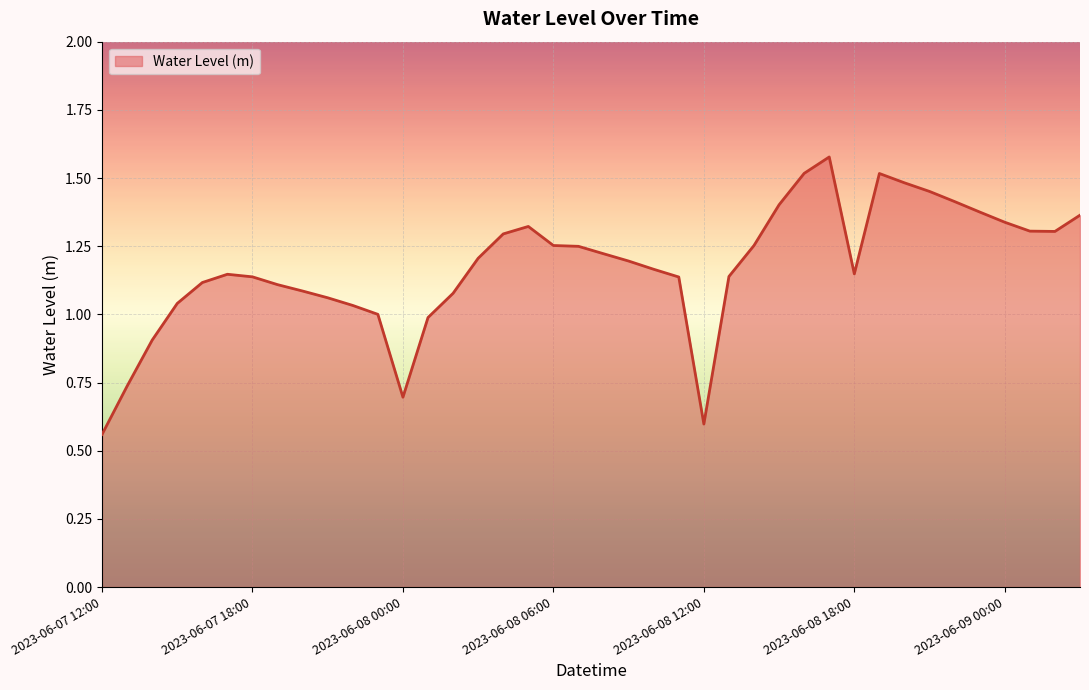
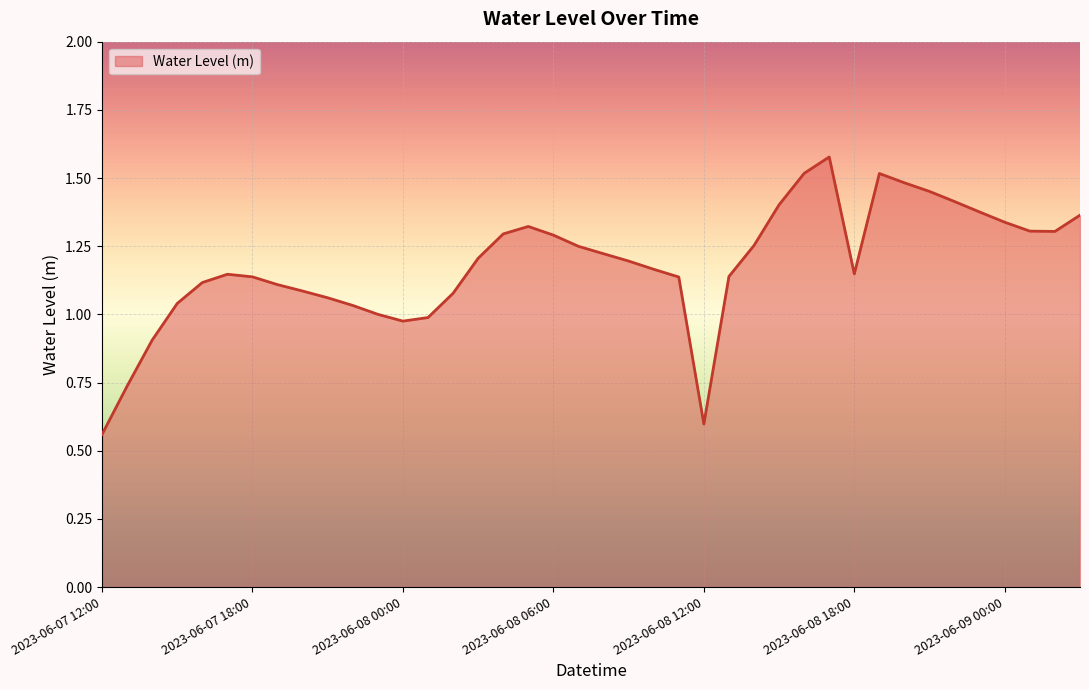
2023-06-08 00:00: 0.70 -> 0.98
2023-06-08 06:00: 1.25 -> 1.29
